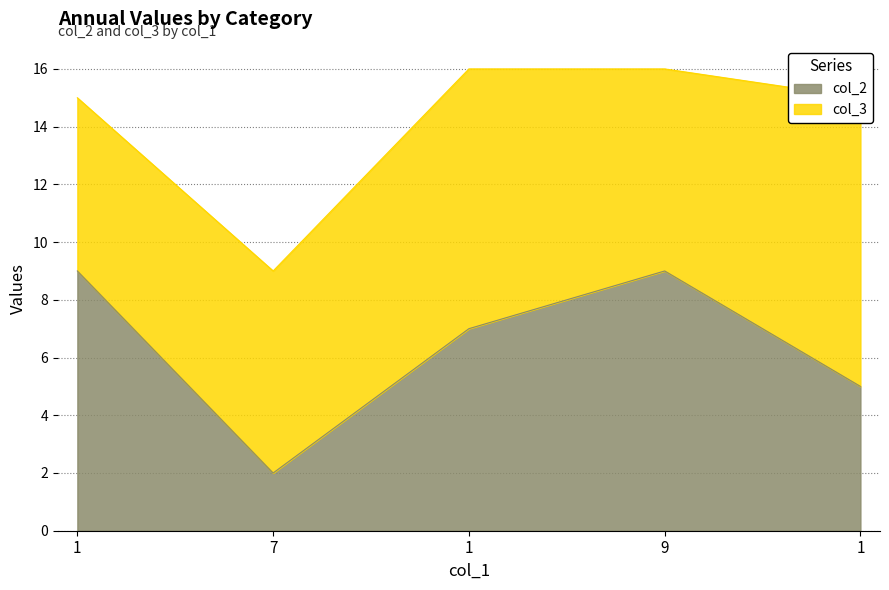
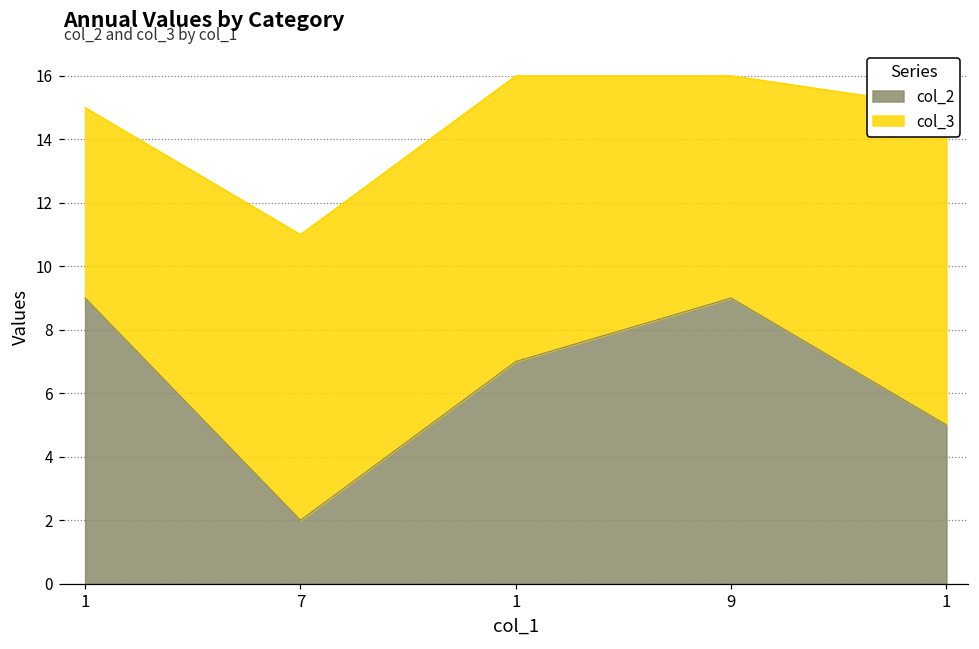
col_3, 7: 7 -> 9
